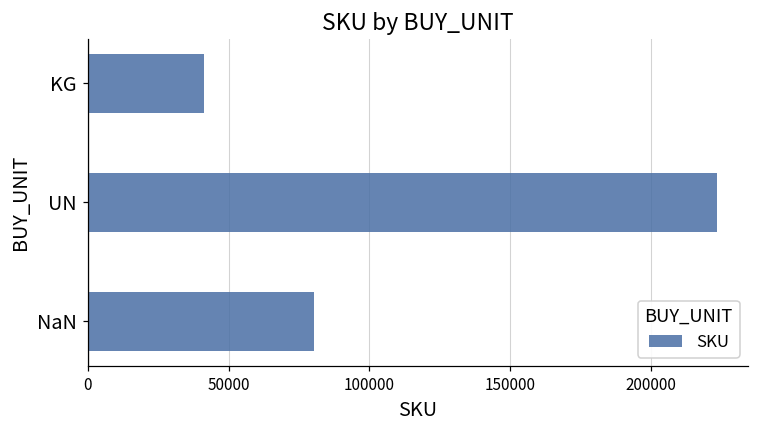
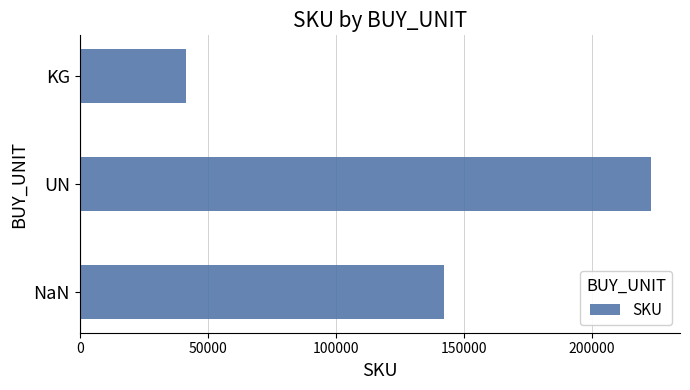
NaN: 80000 -> 142000
